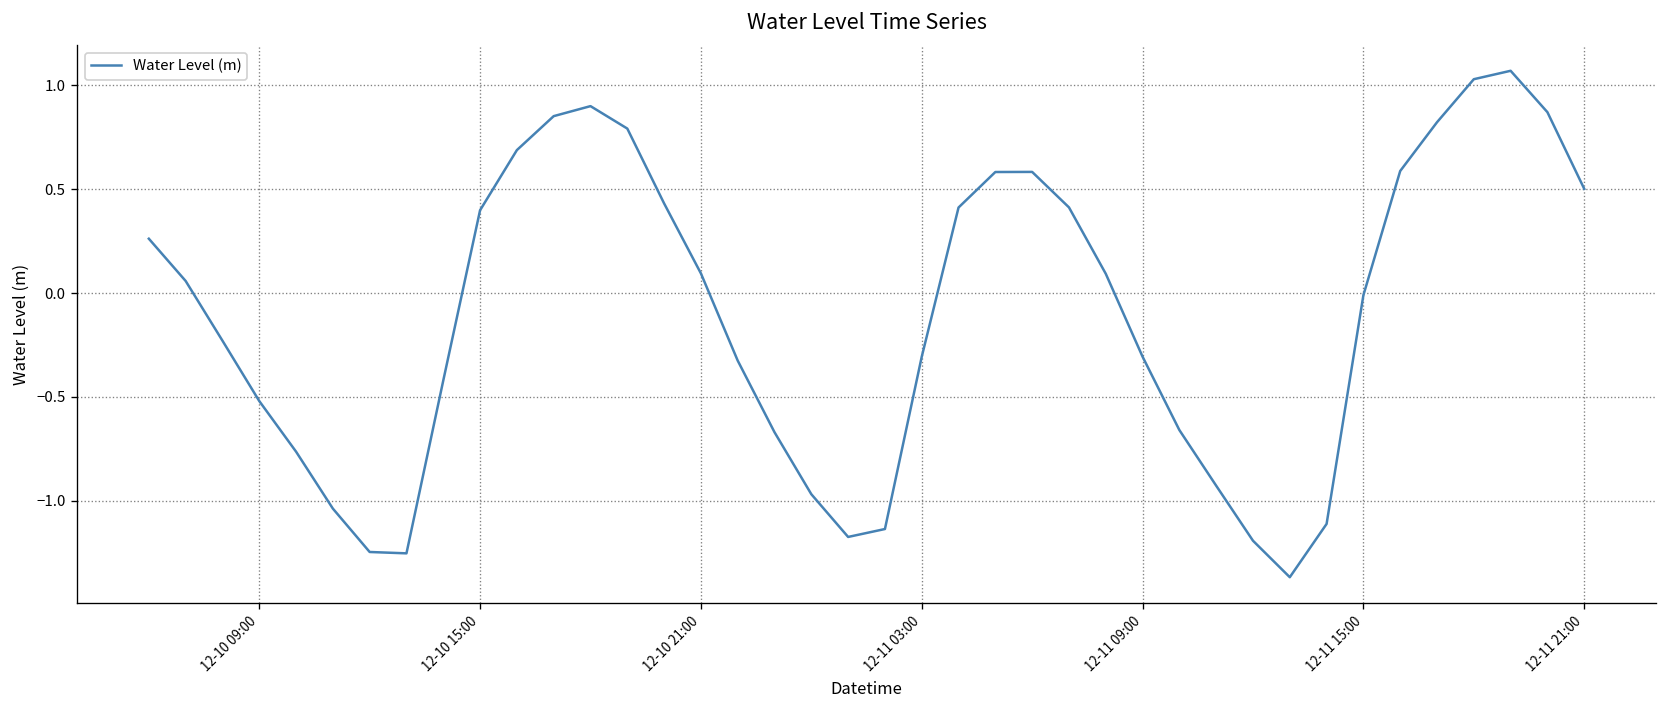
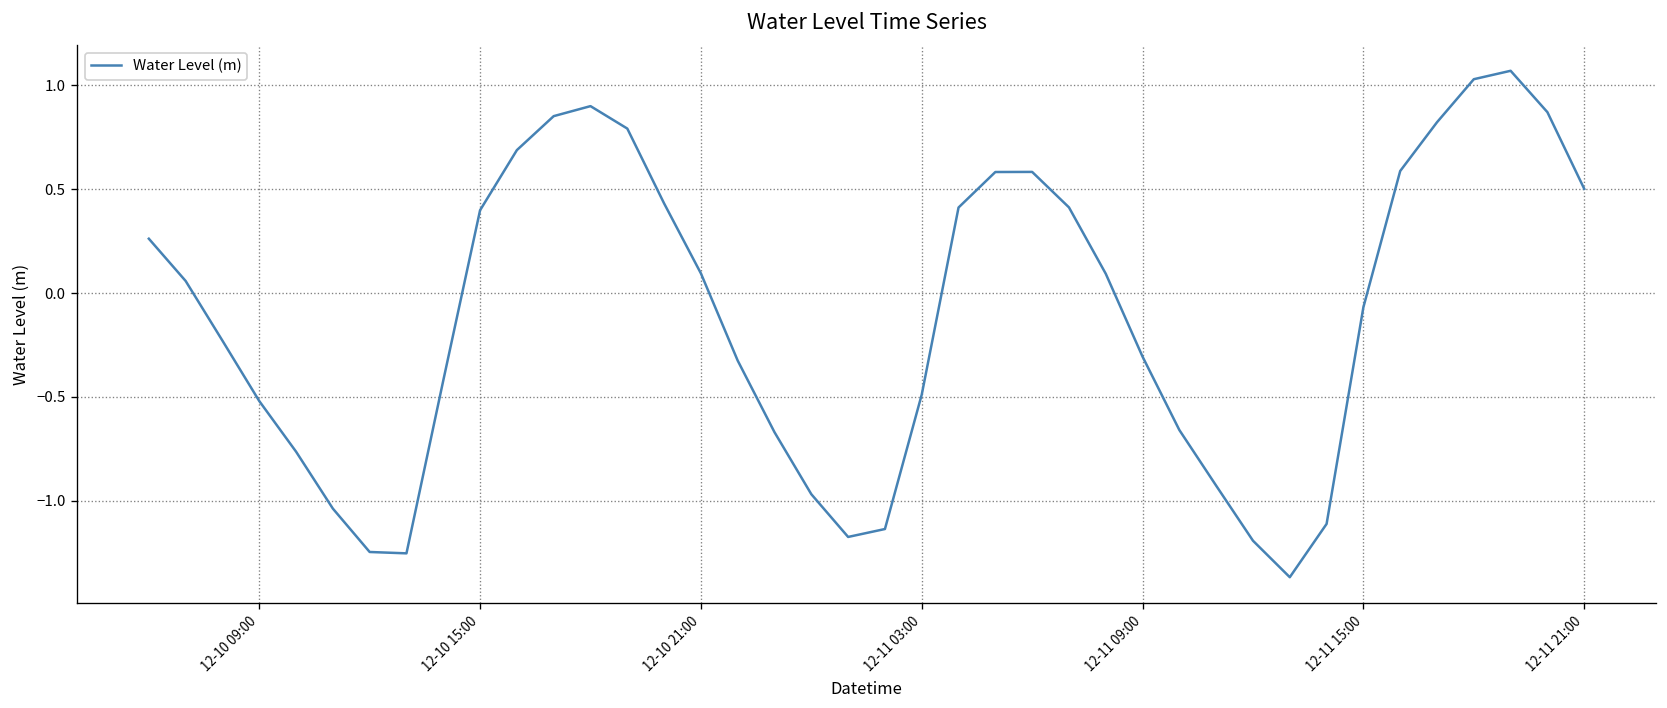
12-11 03:00: -0.31 -> -0.49
12-11 15:00: -0.01 -> -0.07
